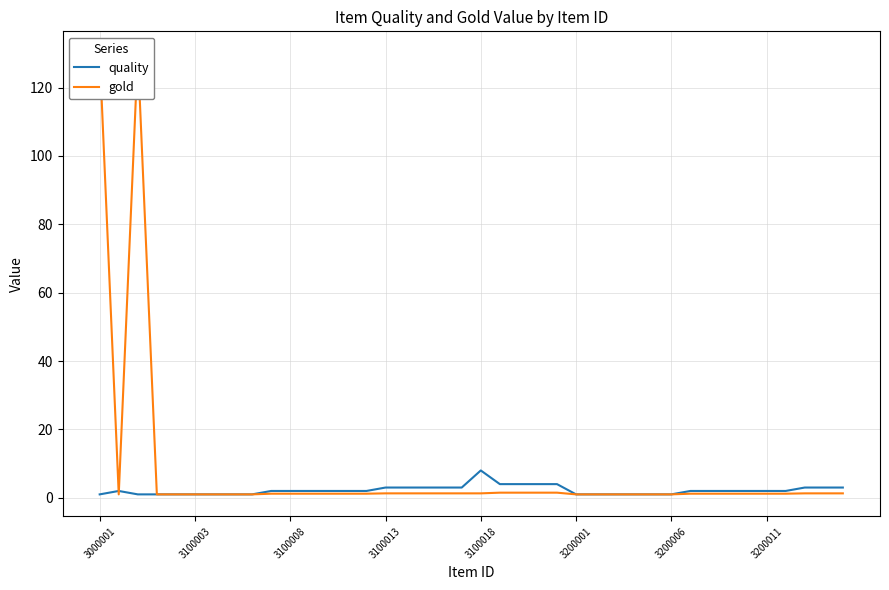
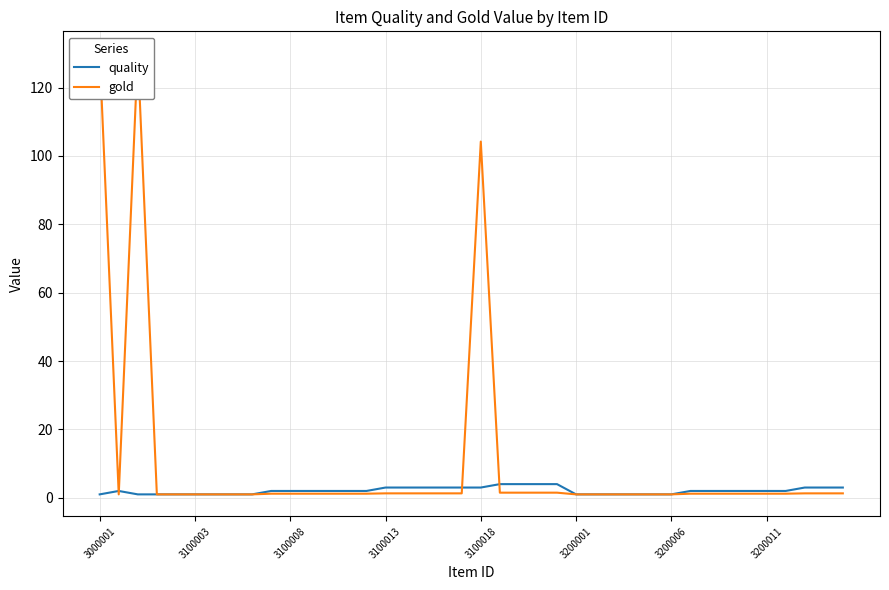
quality, 3100018: 8 -> 3
gold, 3100018: 1 -> 104
